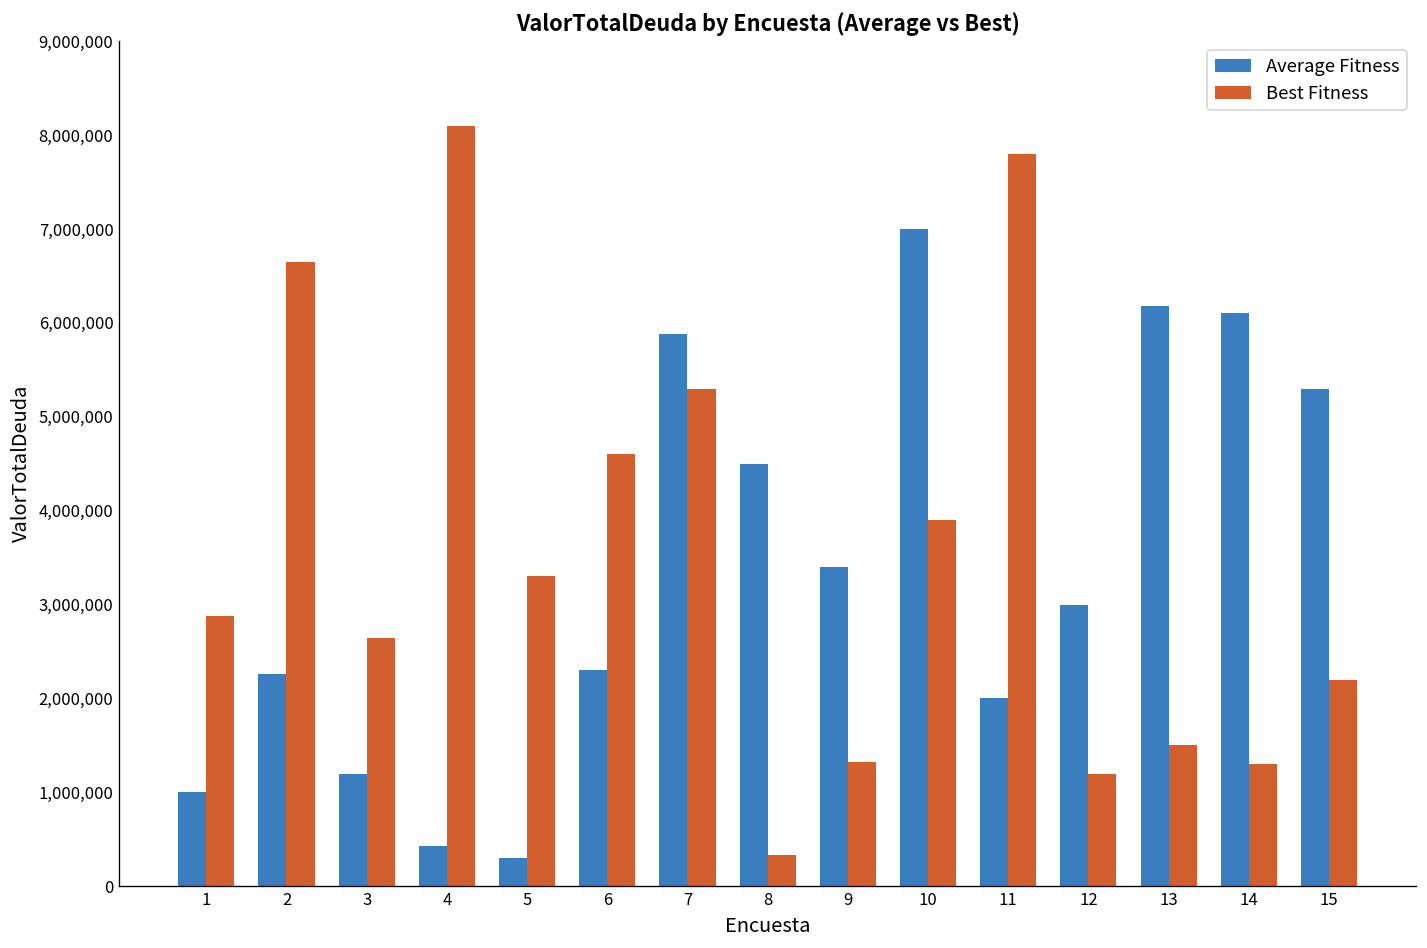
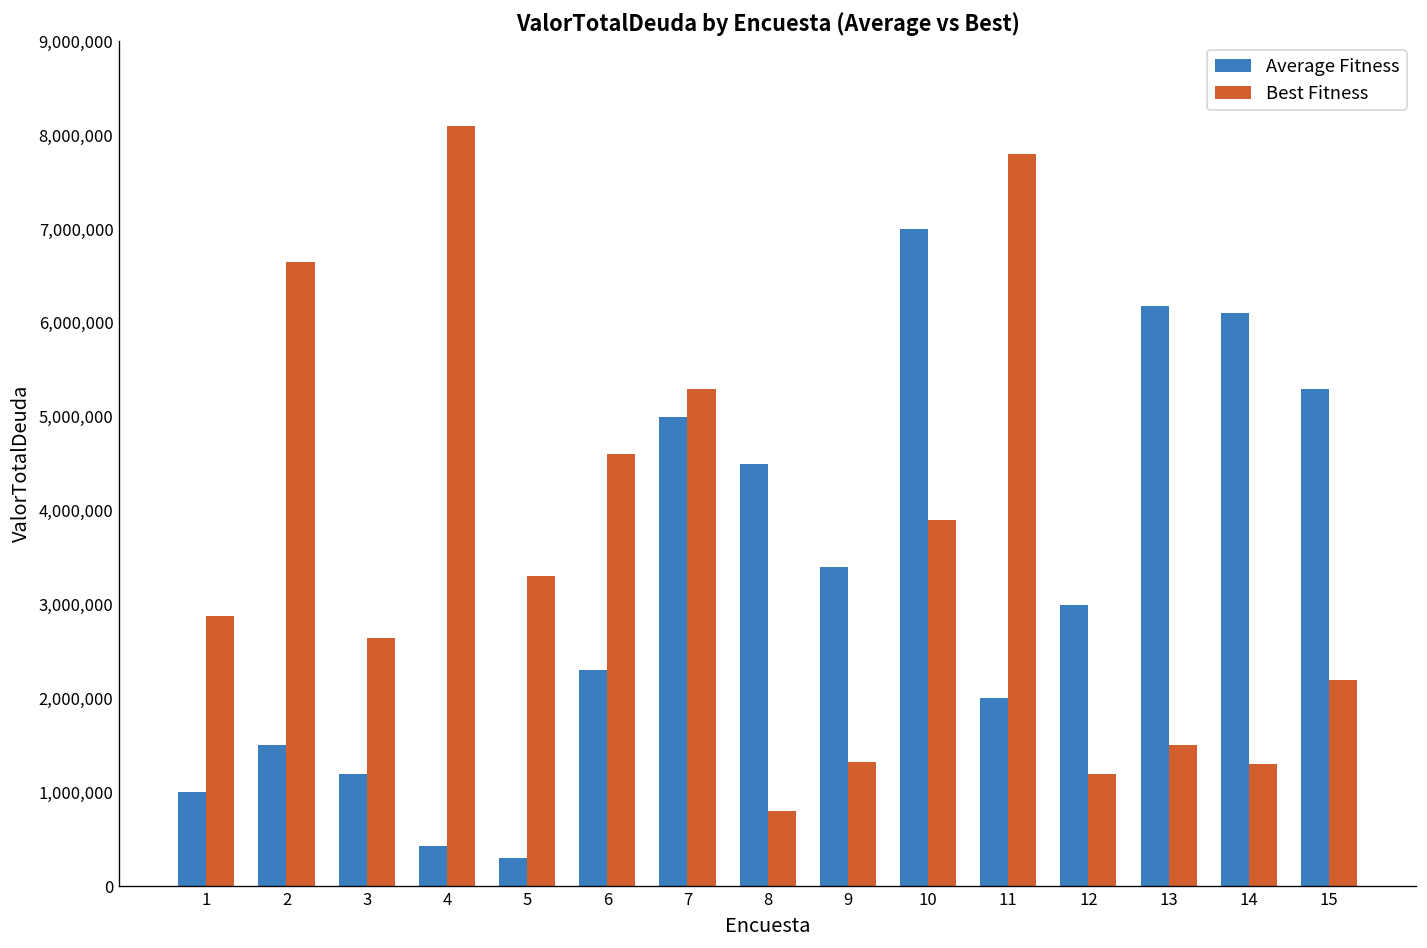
Average Fitness, 2: 2,300,000 -> 1,500,000
Average Fitness, 7: 5,900,000 -> 5,000,000
Best Fitness, 8: 300,000 -> 800,000
